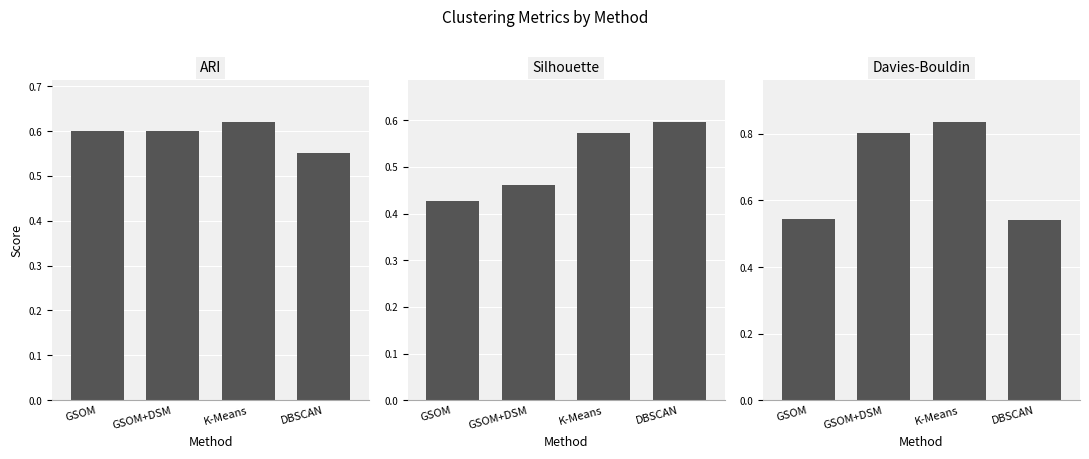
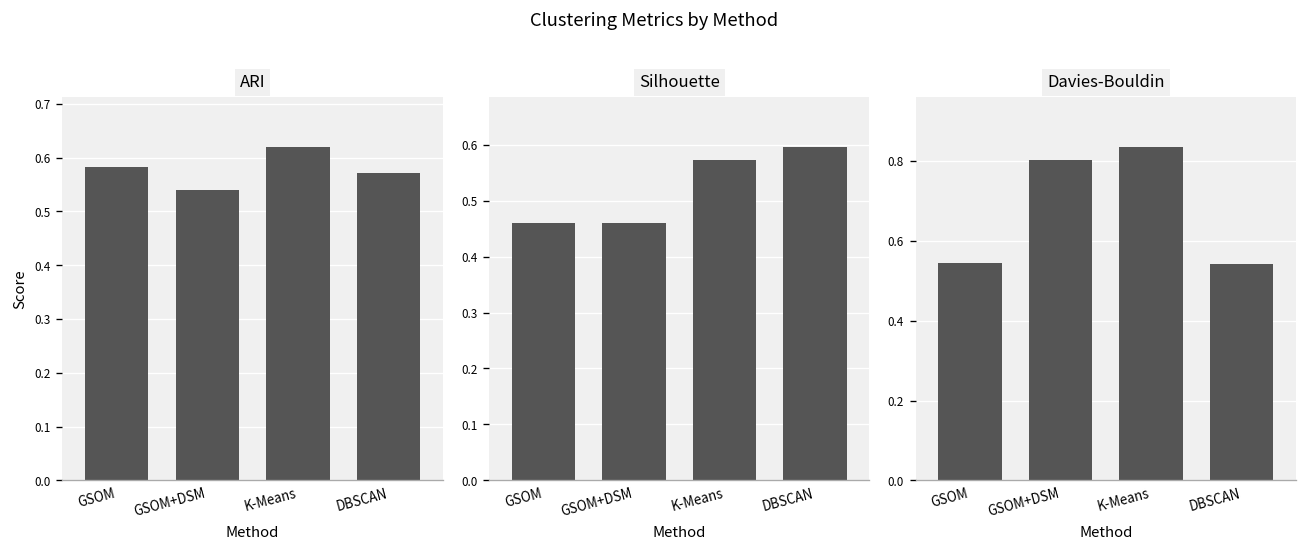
ARI, GSOM: 0.60 -> 0.58
ARI, GSOM+DSM: 0.60 -> 0.54
ARI, DBSCAN: 0.55 -> 0.57
Silhouette, GSOM: 0.43 -> 0.46
